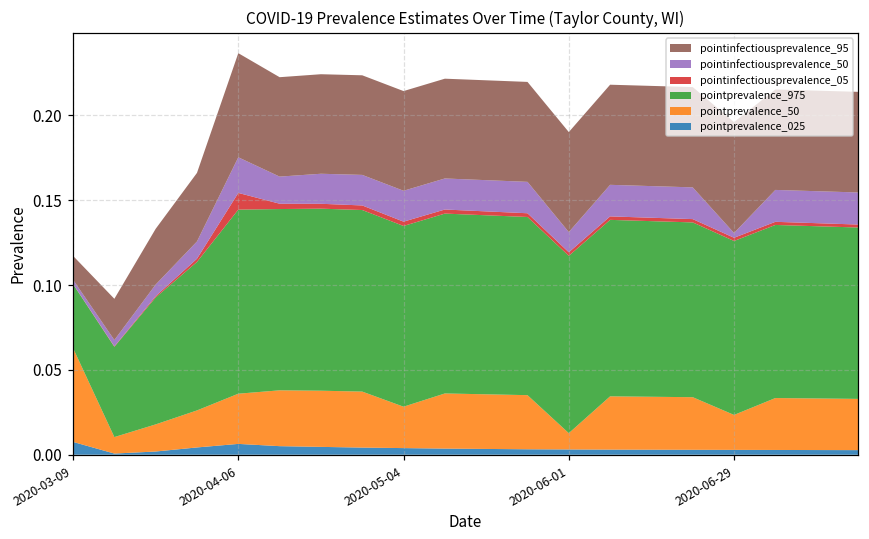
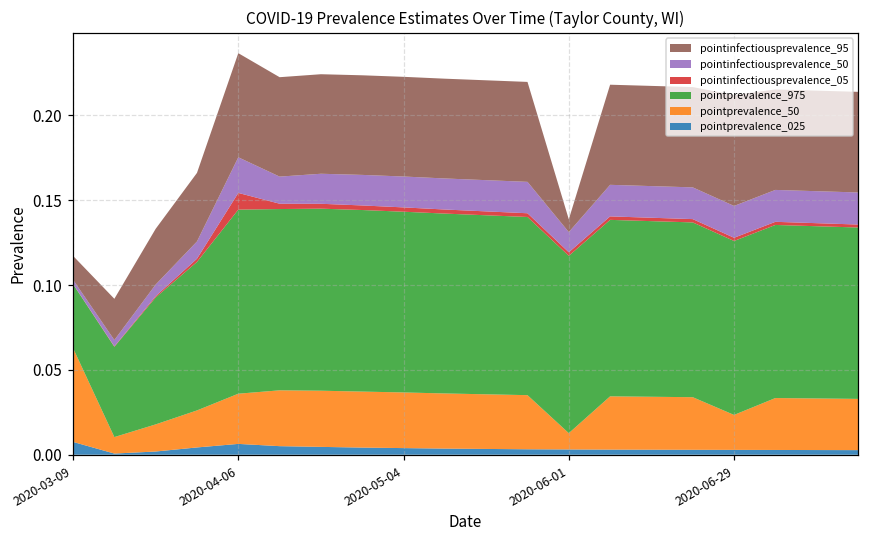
pointprevalence_50, 2020-05-04: 0.024 -> 0.033
pointinfectiousprevalence_95, 2020-06-01: 0.059 -> 0.008
pointinfectiousprevalence_50, 2020-06-29: 0.003 -> 0.019
